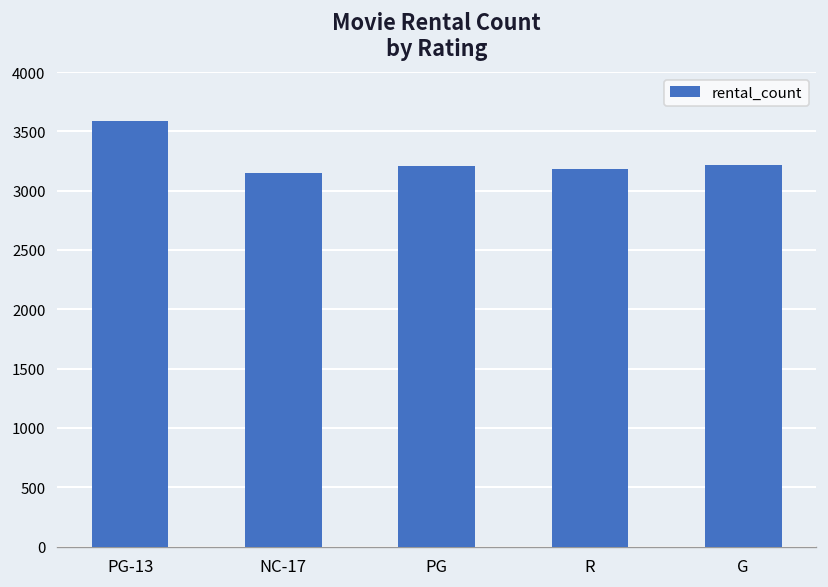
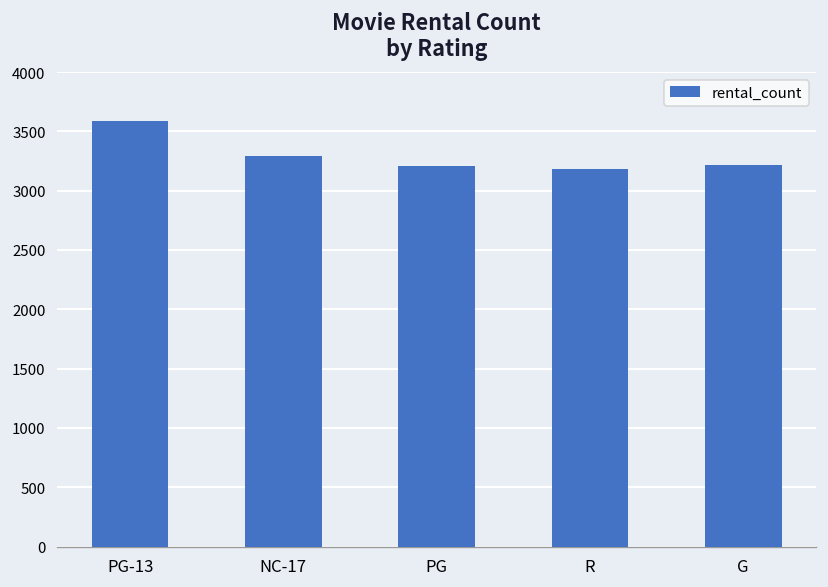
NC-17: 3200 -> 3300
